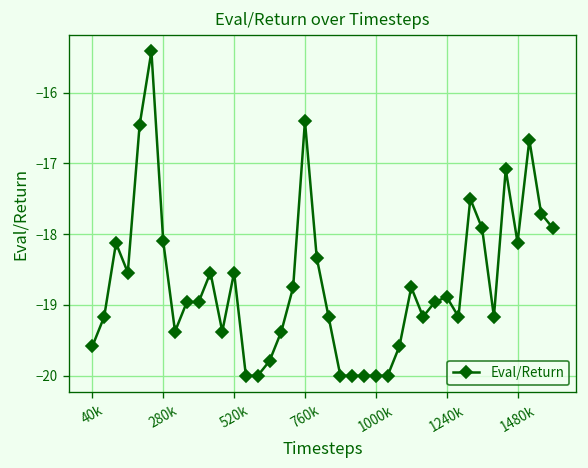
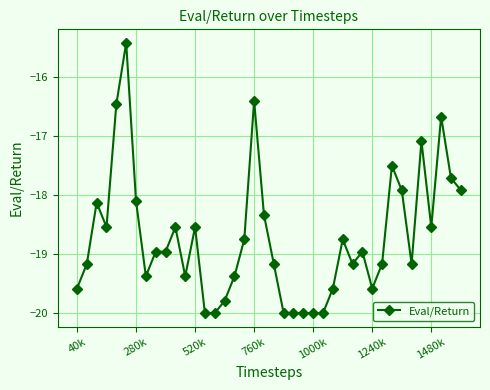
1240k: -18.9 -> -19.6
1480k: -18.1 -> -18.5
